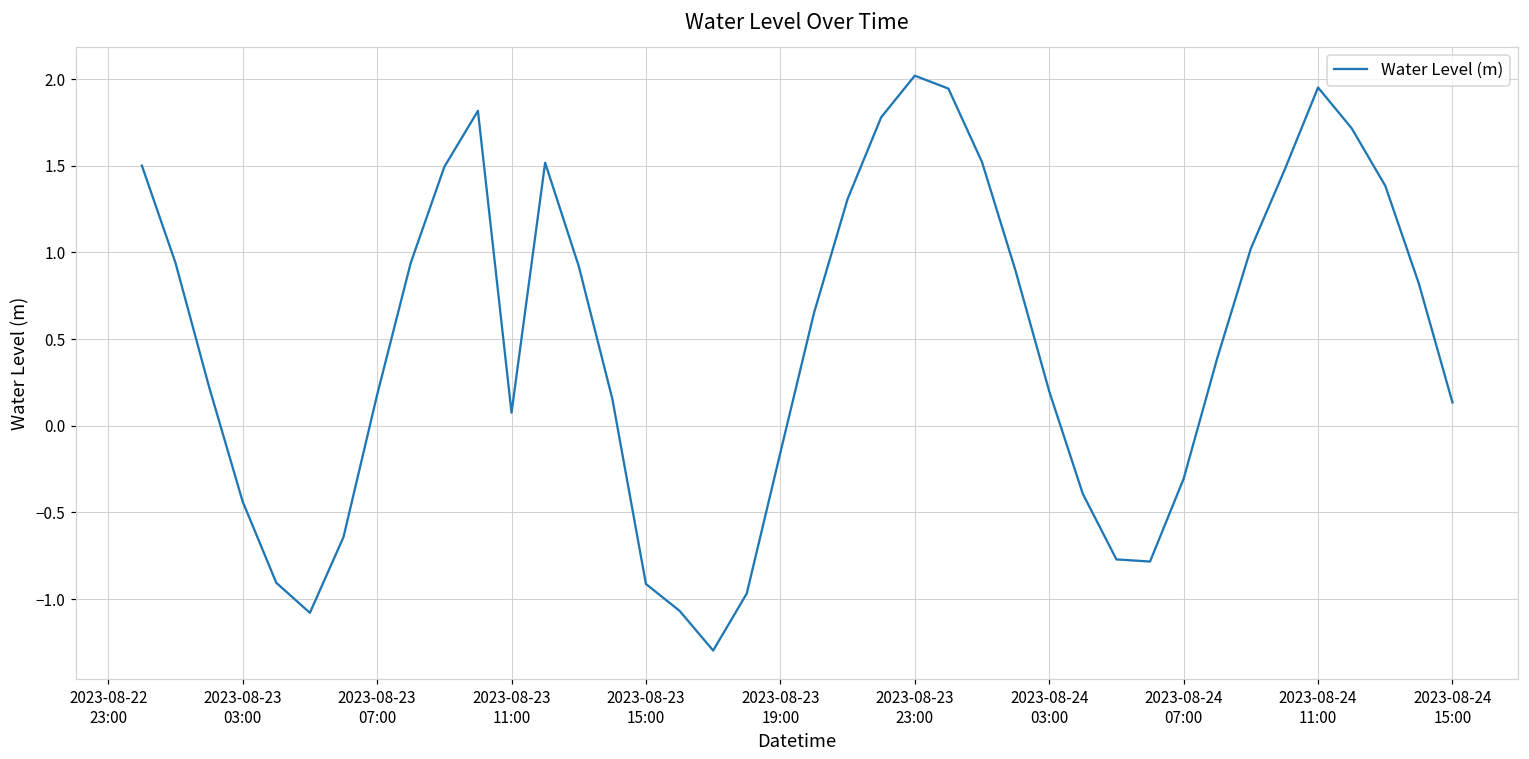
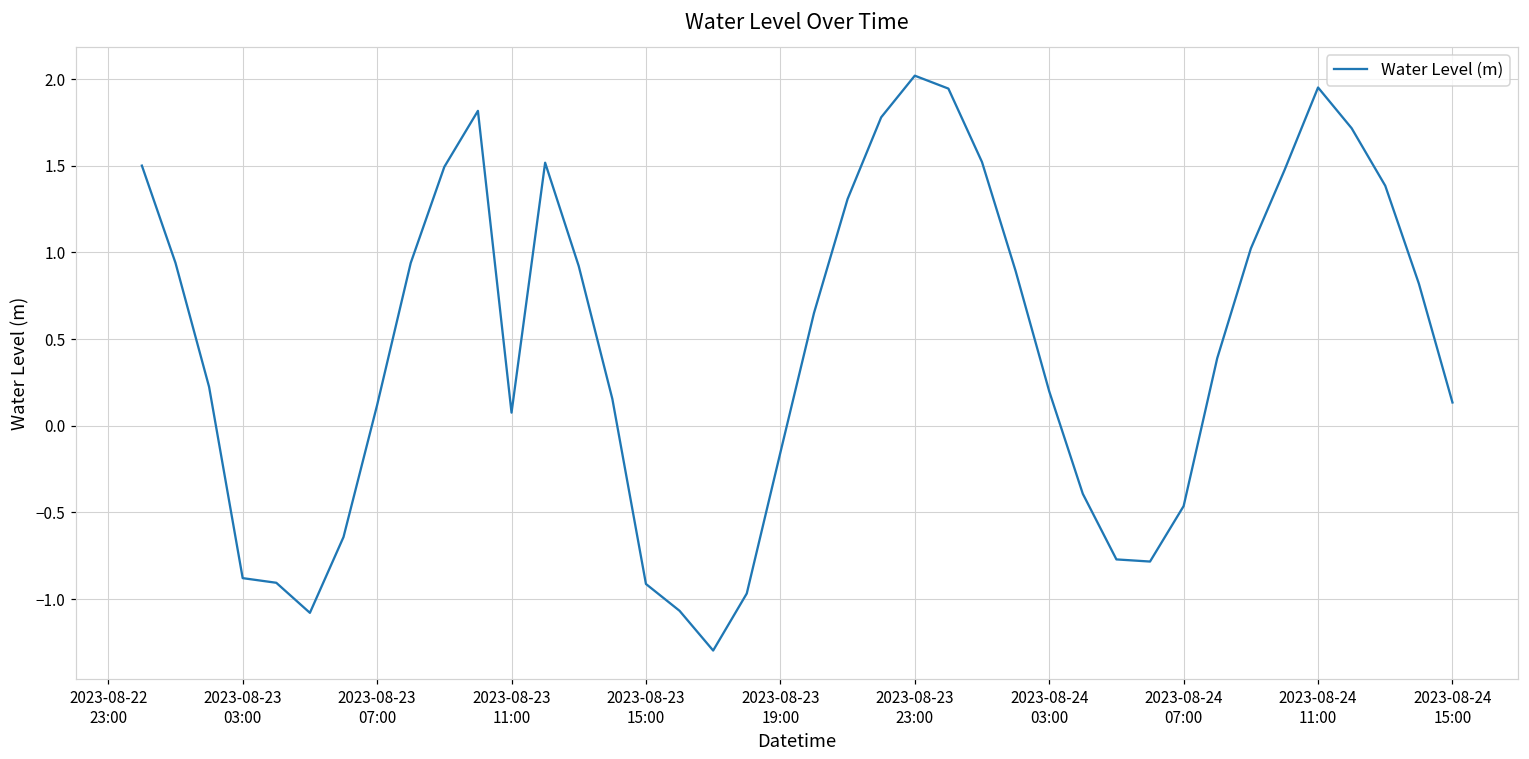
2023-08-23 03:00: -0.44 -> -0.88
2023-08-23 07:00: 0.18 -> 0.12
2023-08-24 07:00: -0.31 -> -0.46
